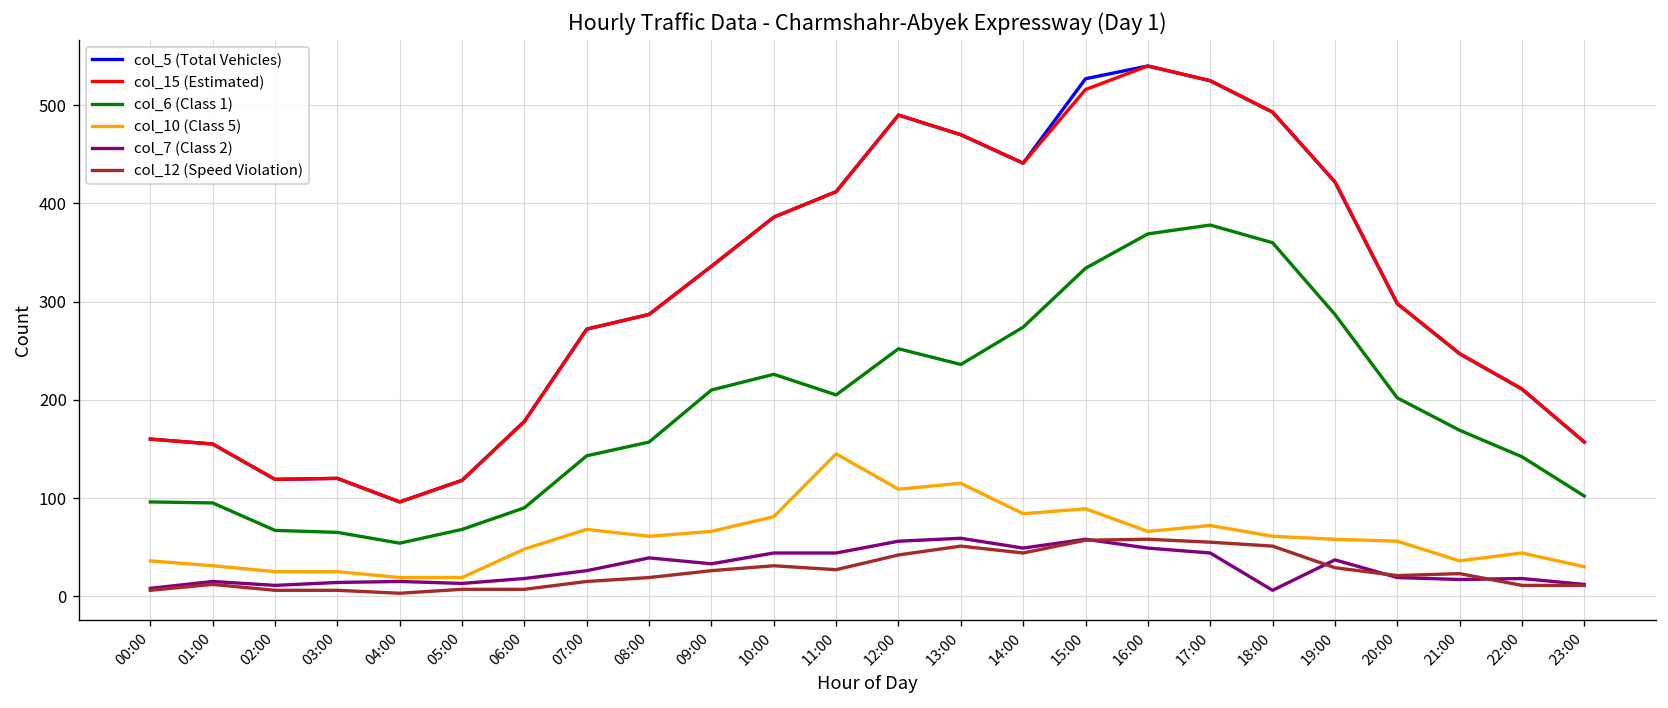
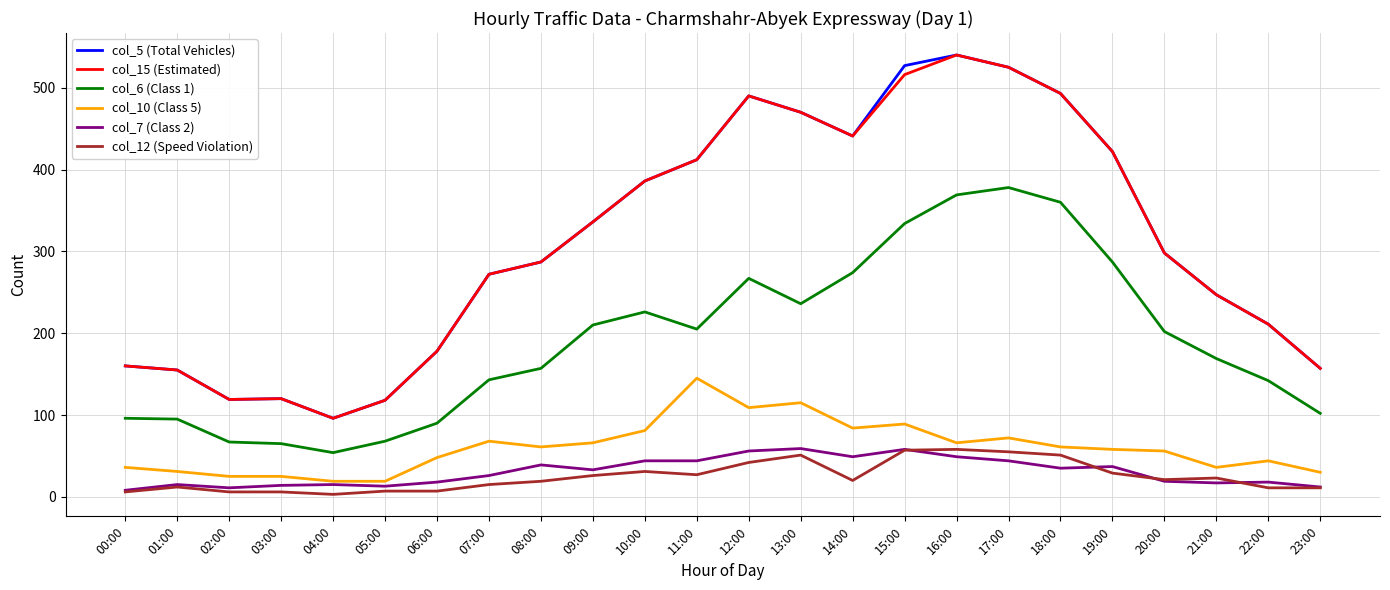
col_6 (Class 1), 12:00: 250 -> 270
col_12 (Speed Violation), 14:00: 40 -> 20
col_7 (Class 2), 18:00: 10 -> 40
